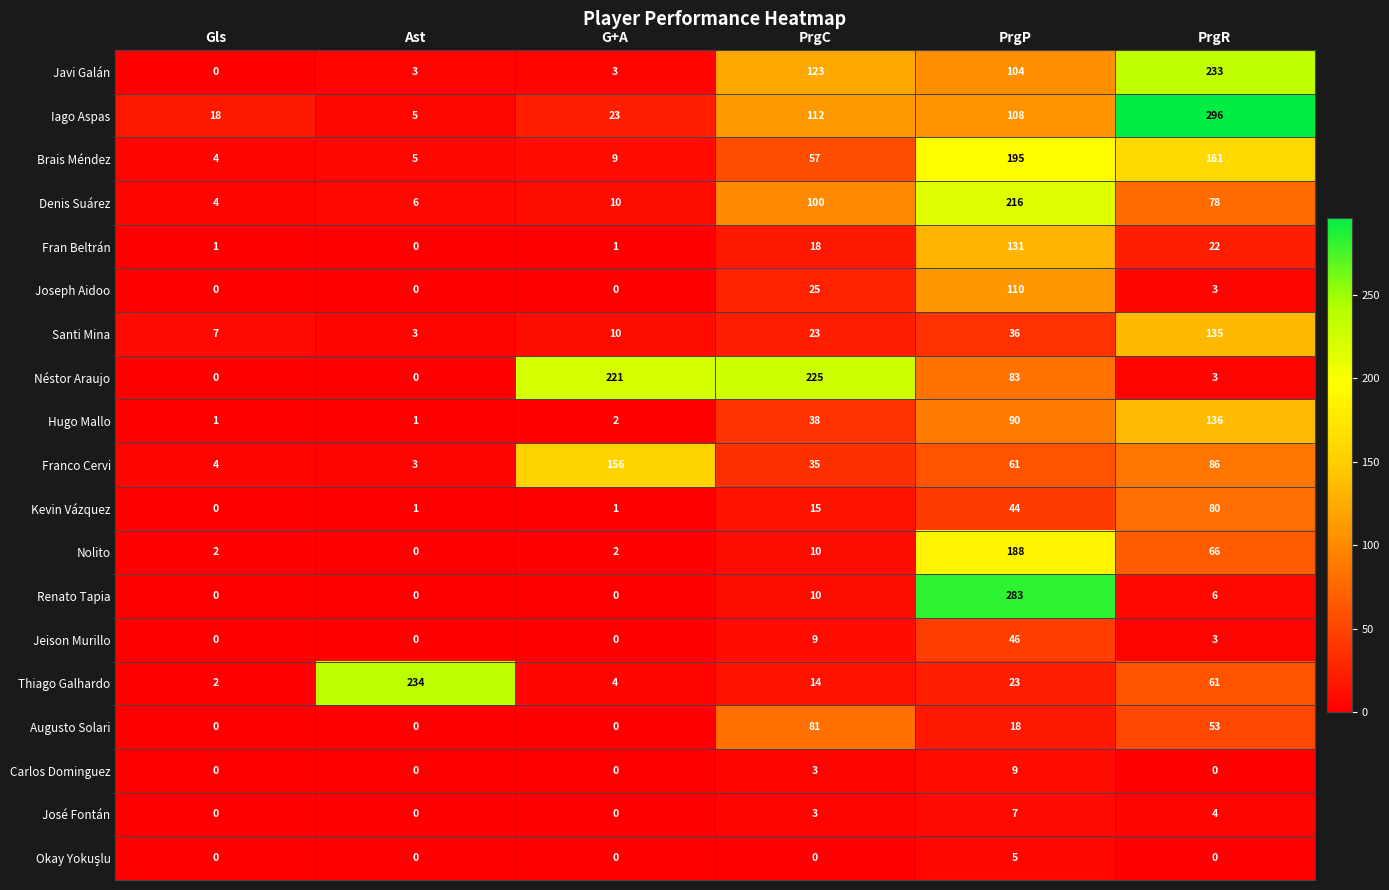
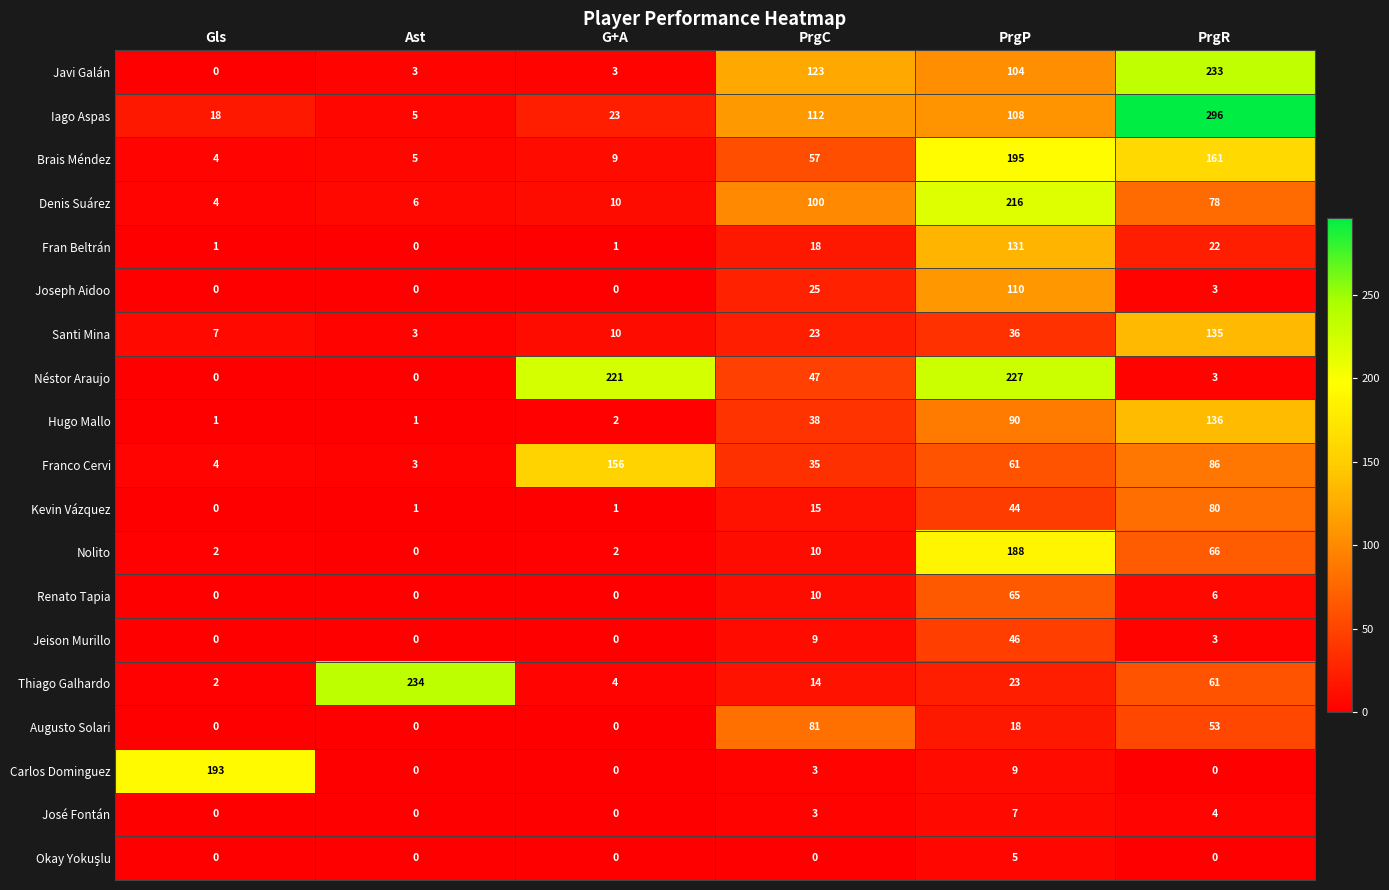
Néstor Araujo, PrgC: 225 -> 47
Néstor Araujo, PrgP: 83 -> 227
Renato Tapia, PrgP: 283 -> 65
Carlos Dominguez, Gls: 0 -> 193
